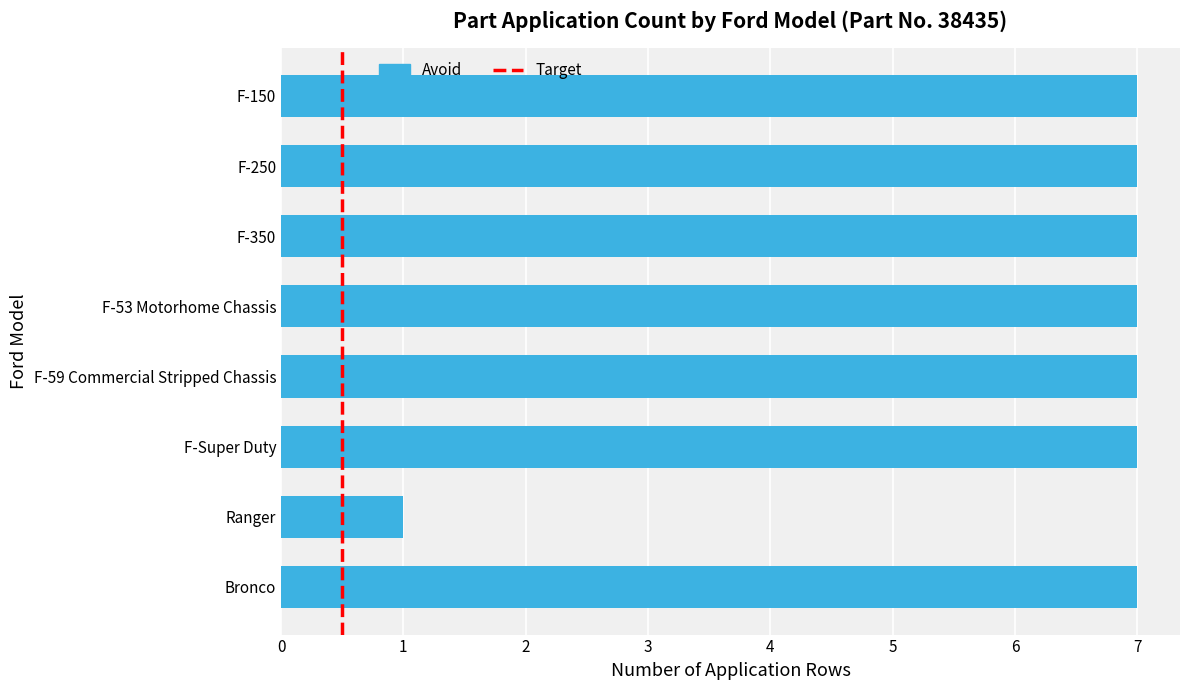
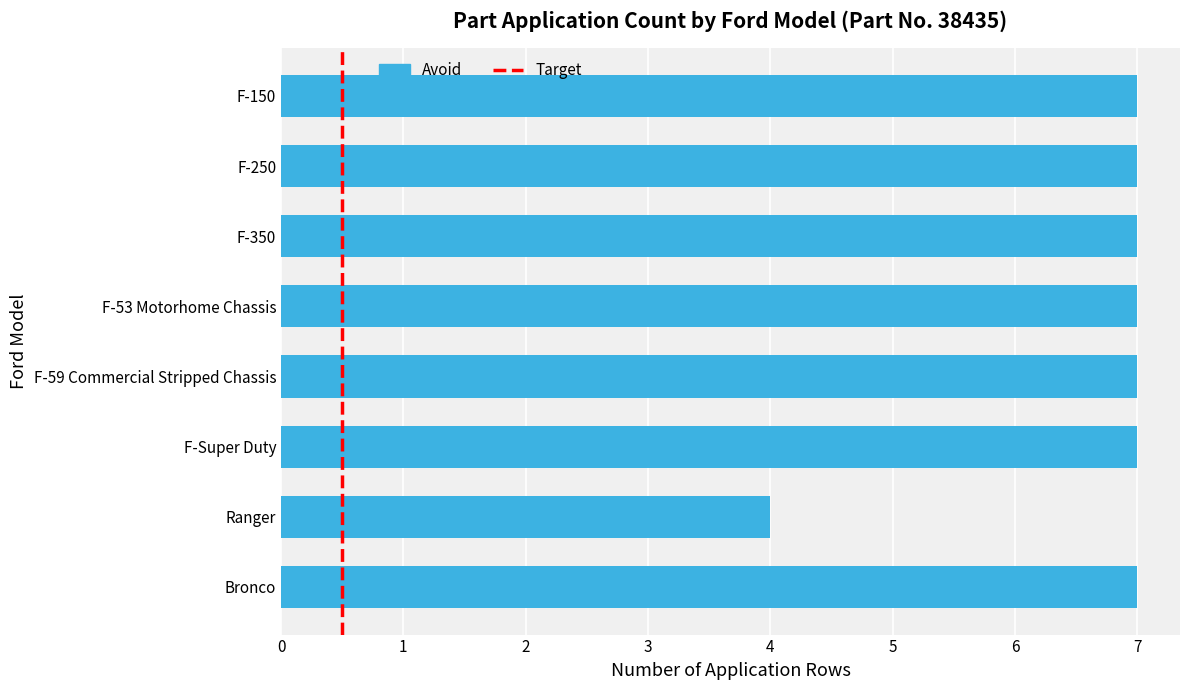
Ranger: 1 -> 4
